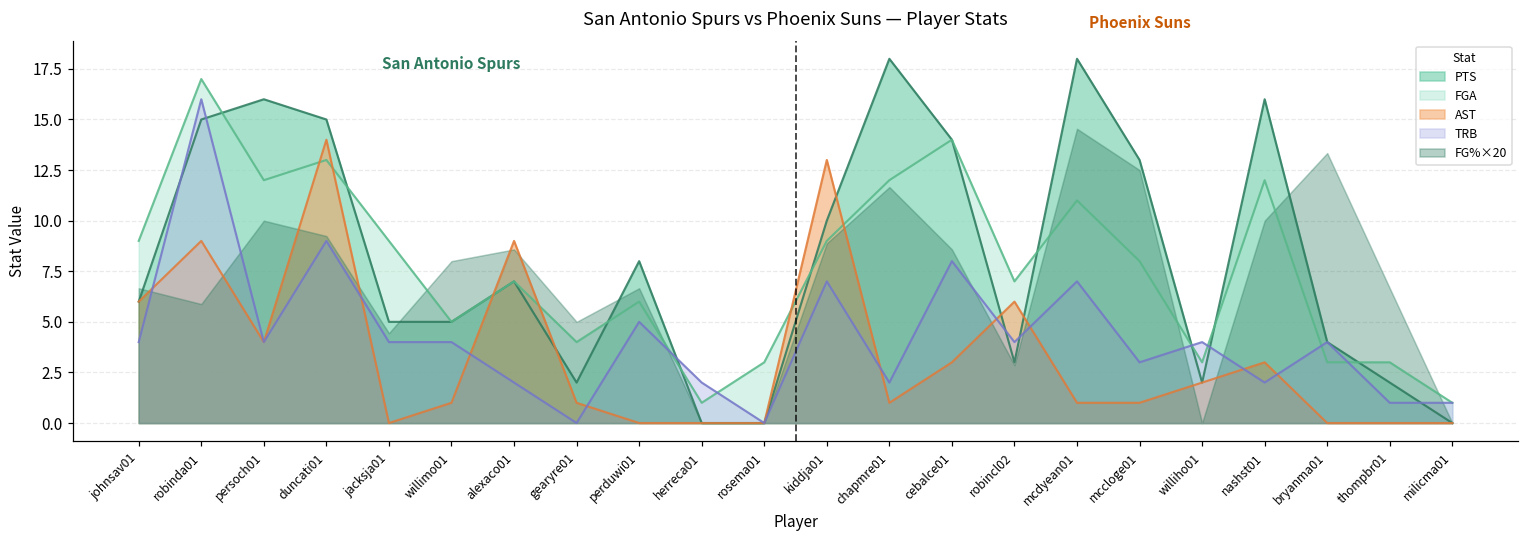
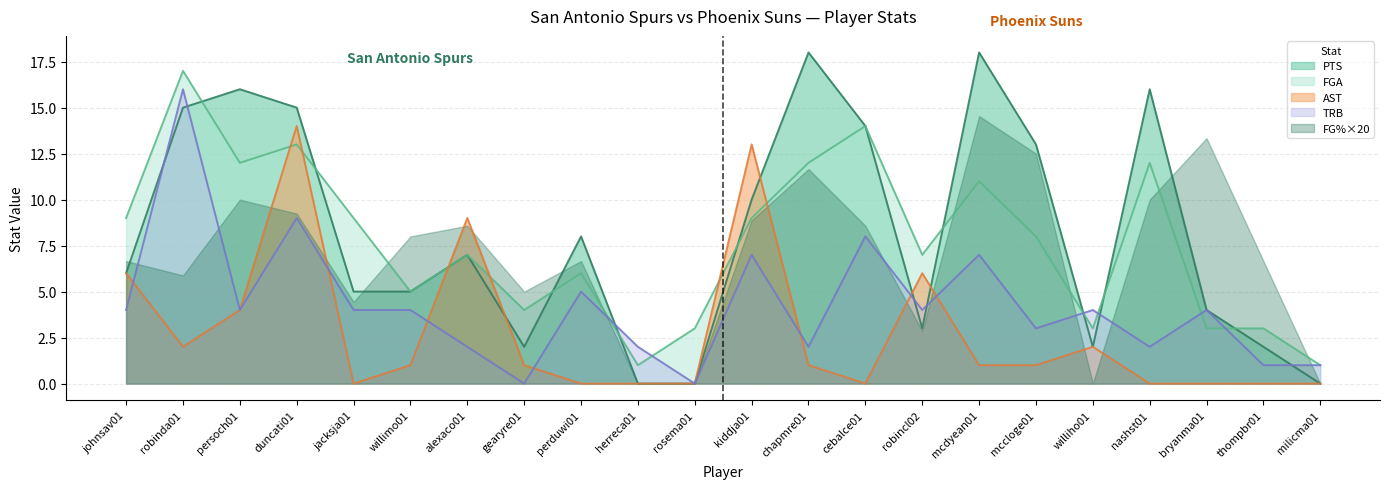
AST, robinda01: 9 -> 2
AST, cebalce01: 3 -> 0
AST, nashst01: 3 -> 0
